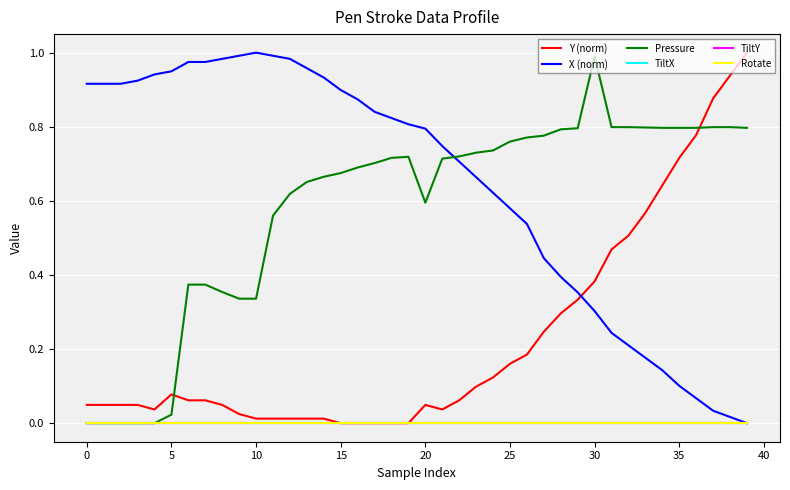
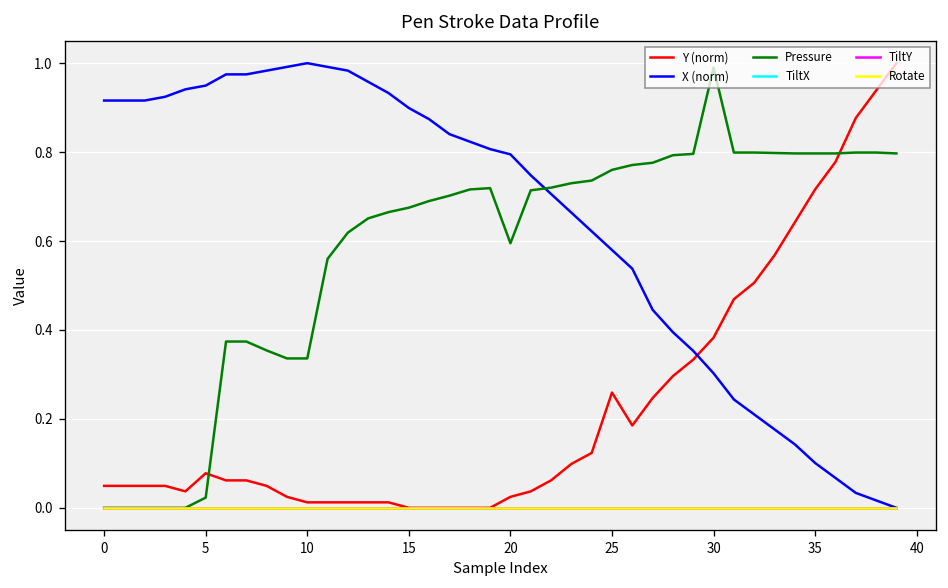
Y (norm), 20: 0.05 -> 0.02
Y (norm), 25: 0.16 -> 0.26
